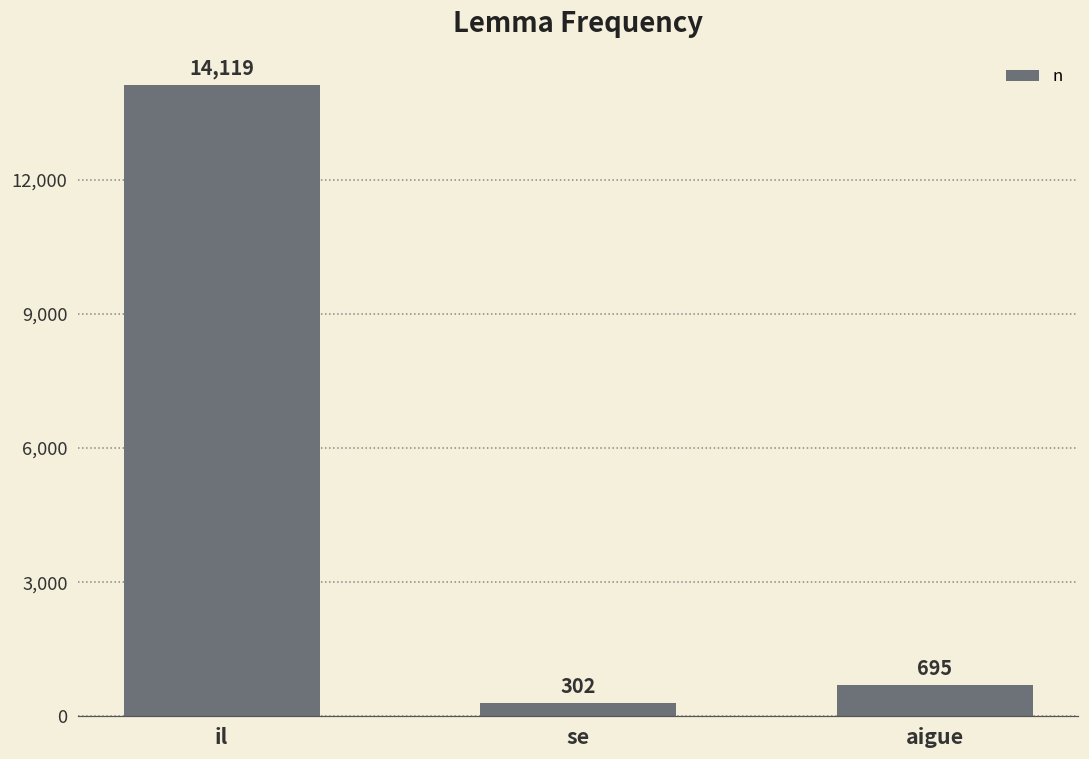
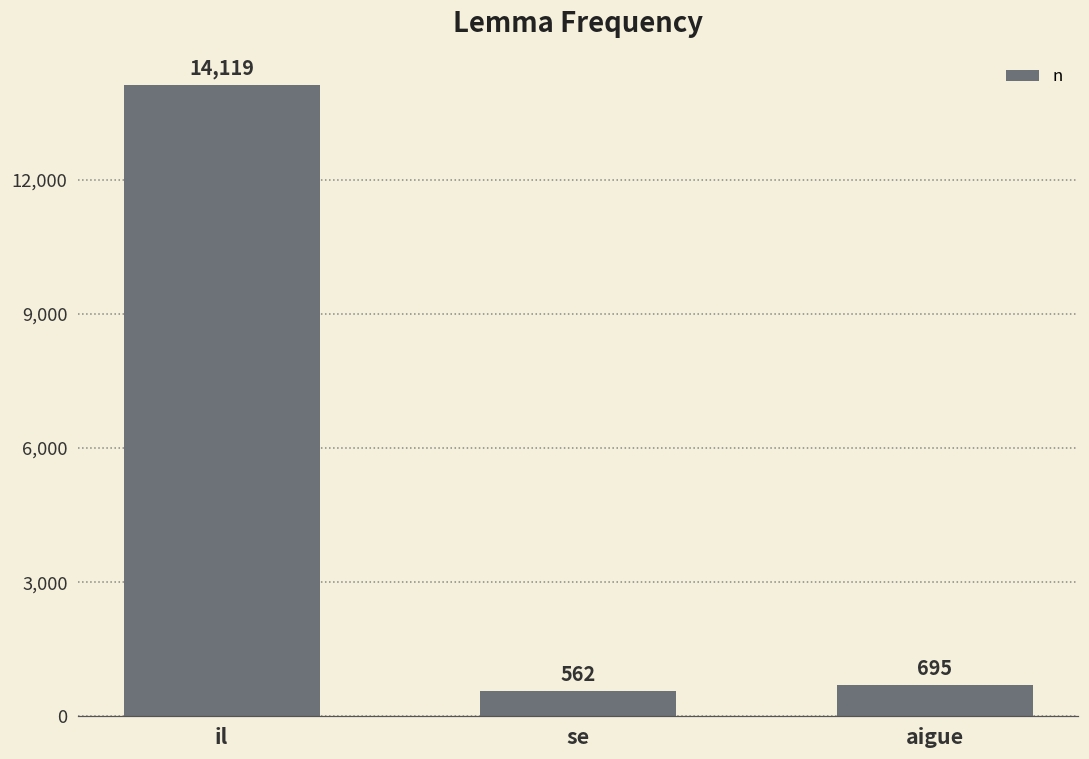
se: 302 -> 562
